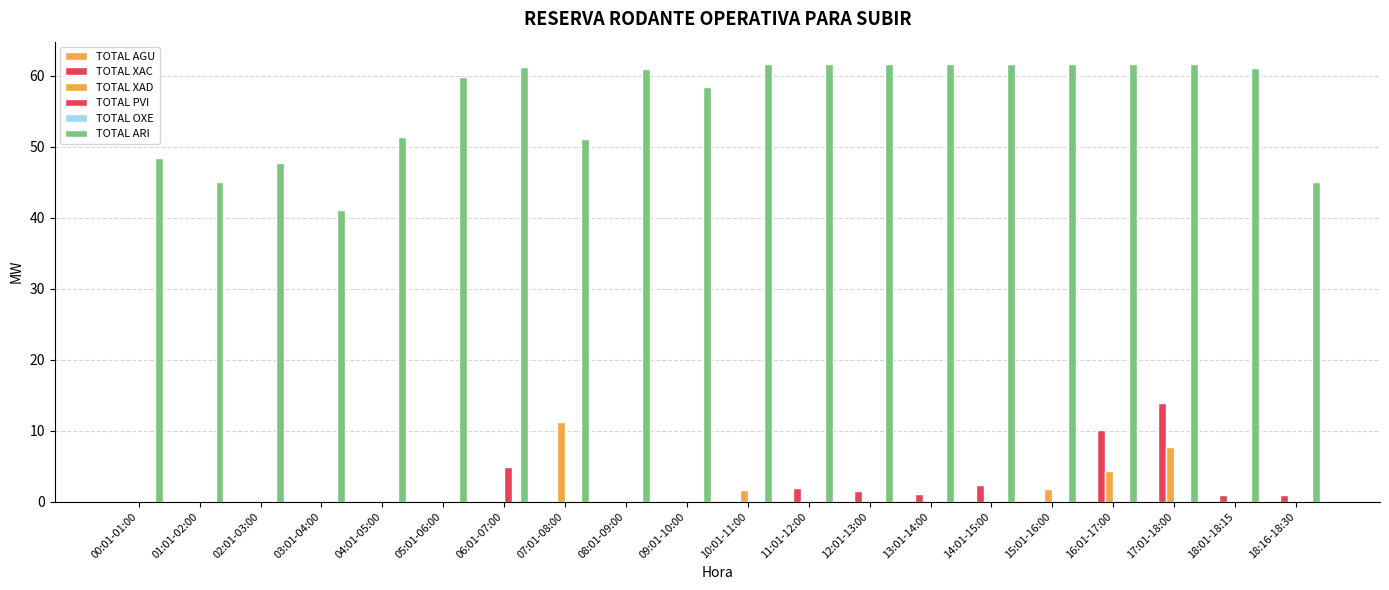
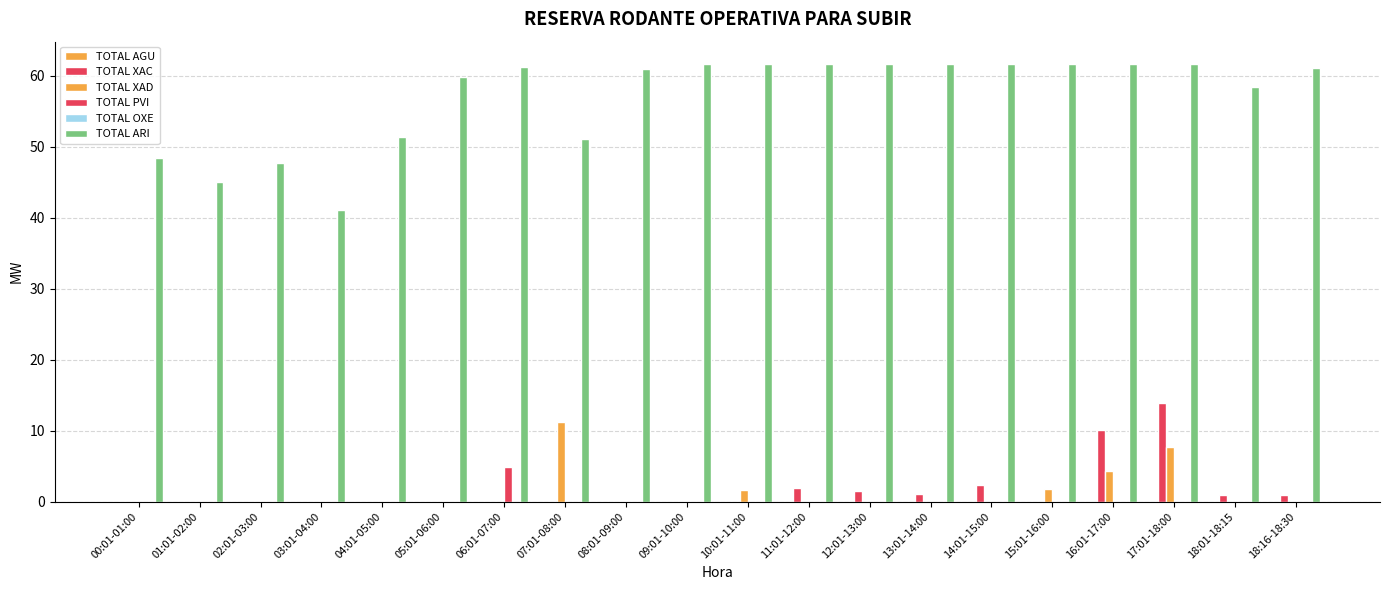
TOTAL ARI, 09:01-10:00: 58 -> 62
TOTAL ARI, 18:01-18:15: 61 -> 58
TOTAL ARI, 18:16-18:30: 45 -> 61
